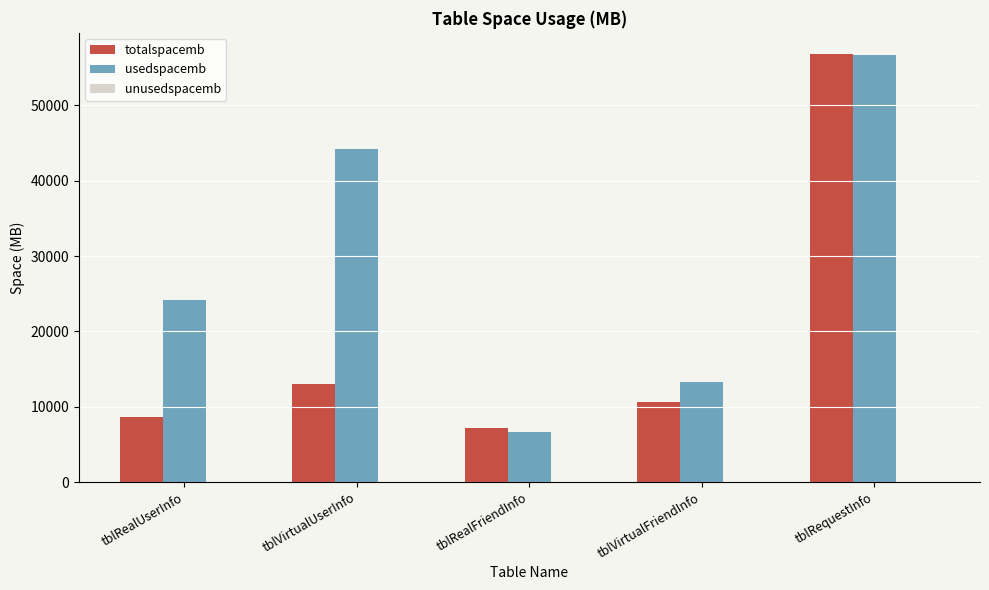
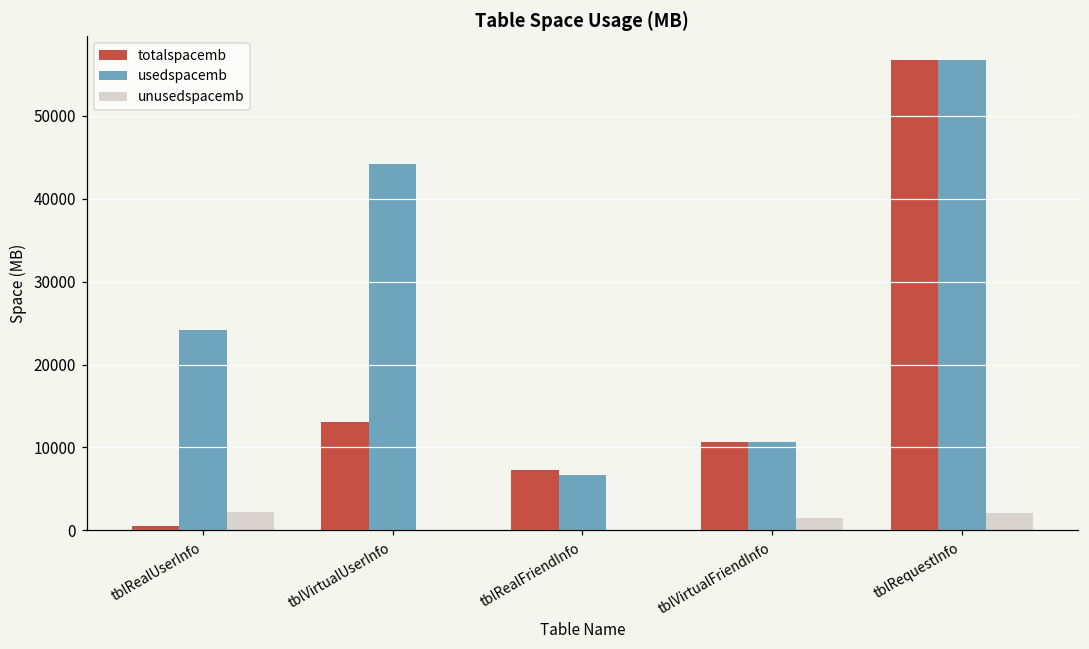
totalspacemb, tblRealUserInfo: 9000 -> 1000
unusedspacemb, tblRealUserInfo: 0 -> 2000
usedspacemb, tblVirtualFriendInfo: 13000 -> 11000
unusedspacemb, tblVirtualFriendInfo: 0 -> 2000
unusedspacemb, tblRequestInfo: 0 -> 2000
